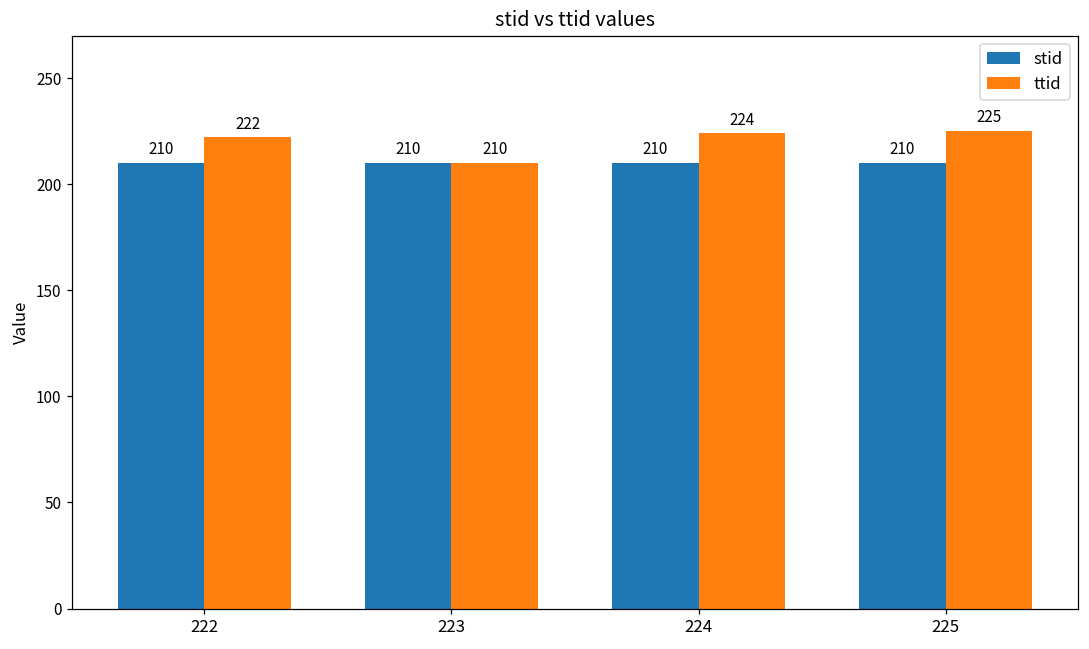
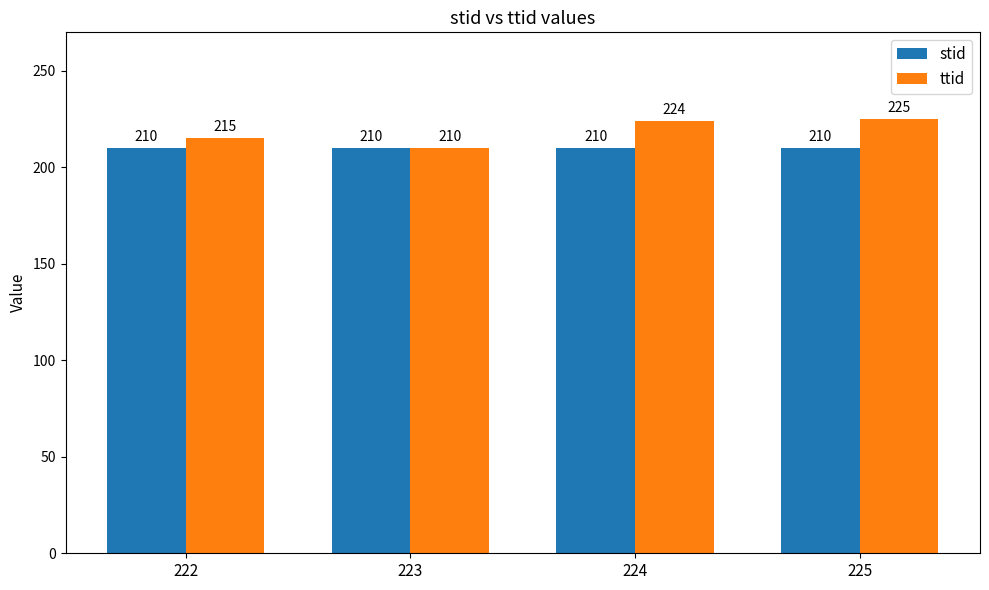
ttid, 222: 222 -> 215
